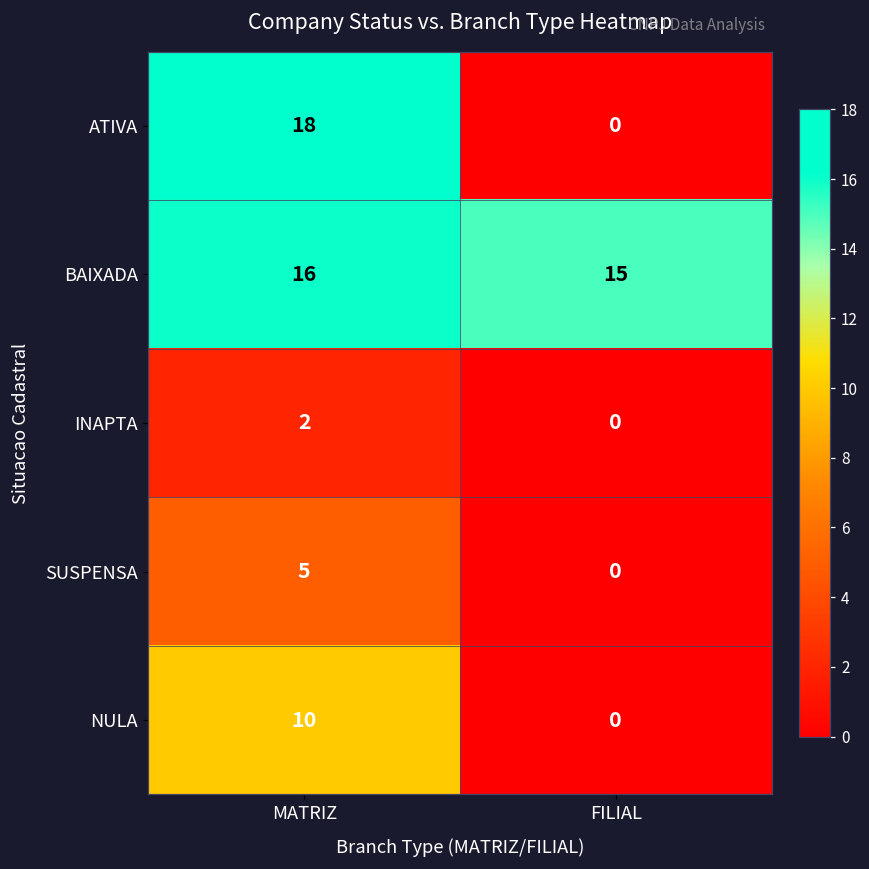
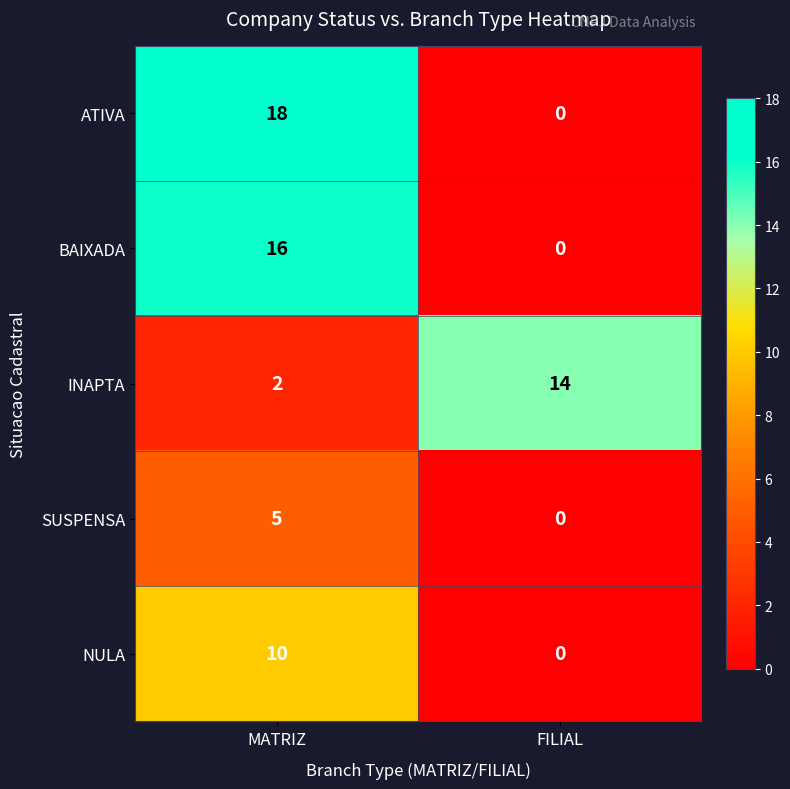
BAIXADA, FILIAL: 15 -> 0
INAPTA, FILIAL: 0 -> 14
